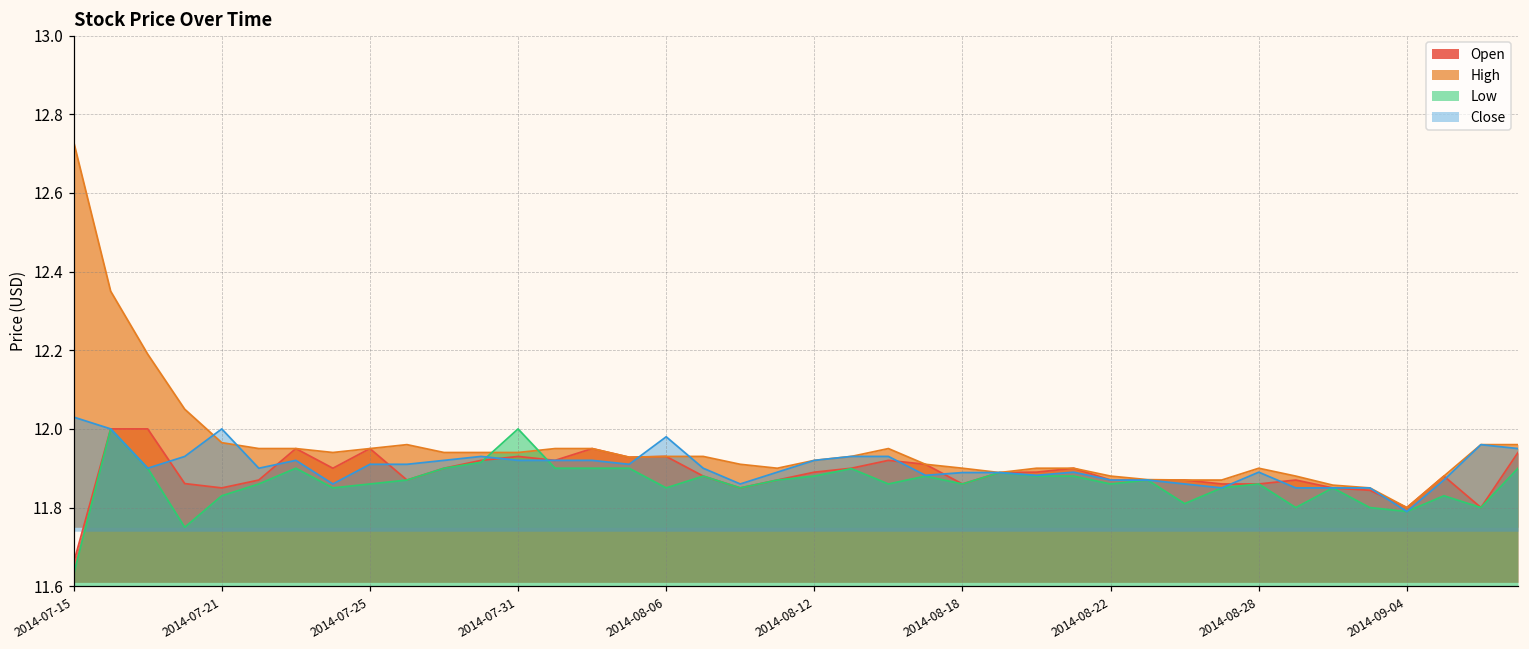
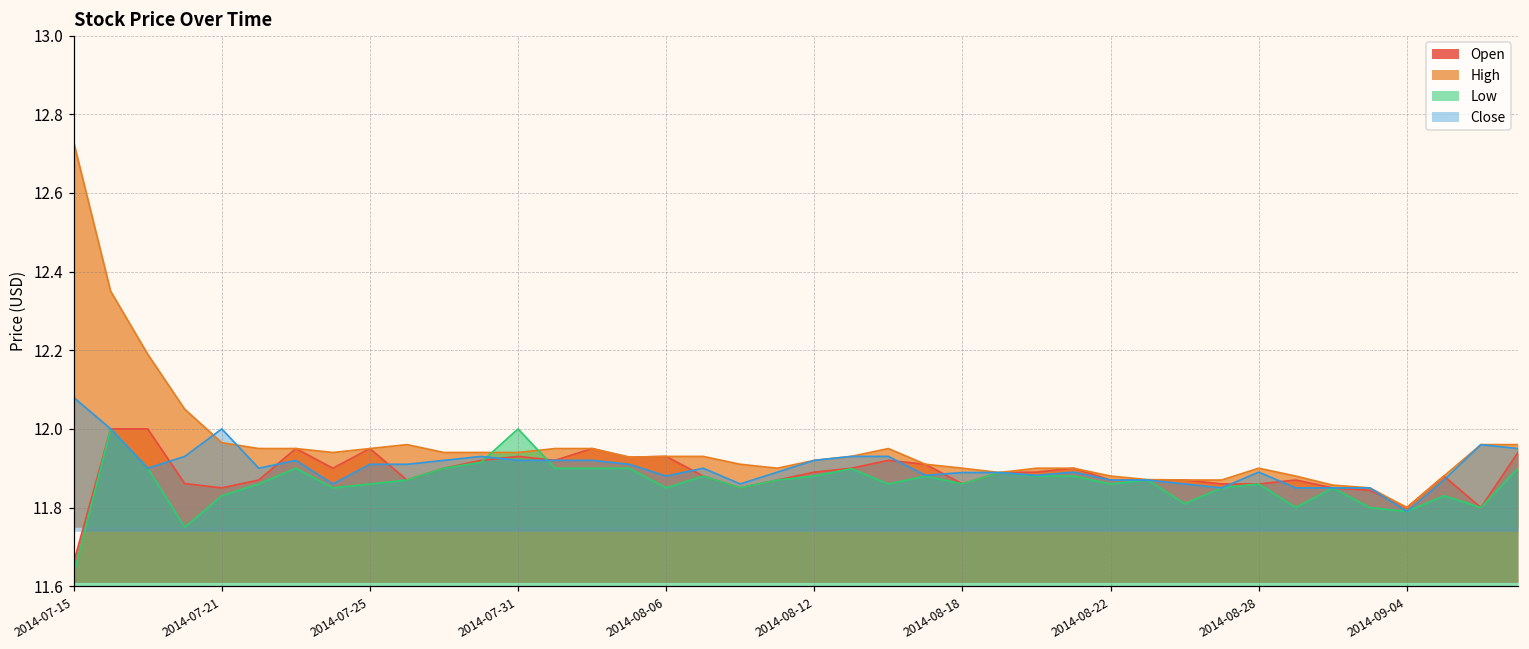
Close, 2014-07-15: 12.03 -> 12.08
Close, 2014-08-06: 11.98 -> 11.88
